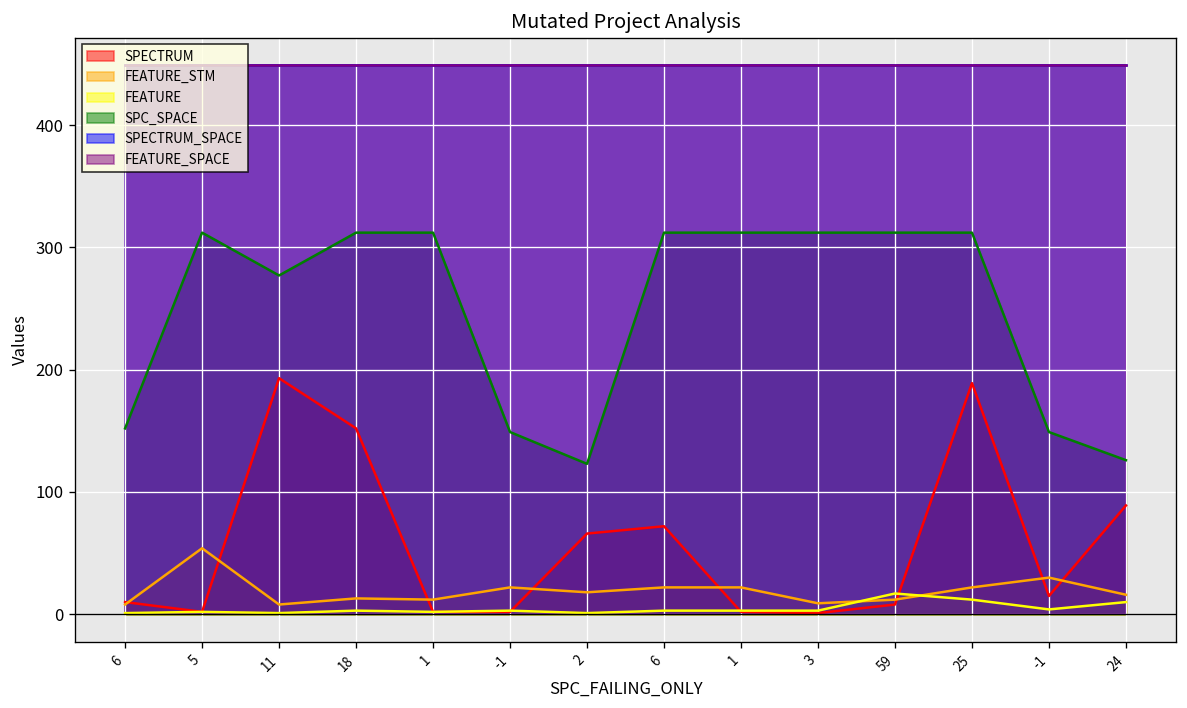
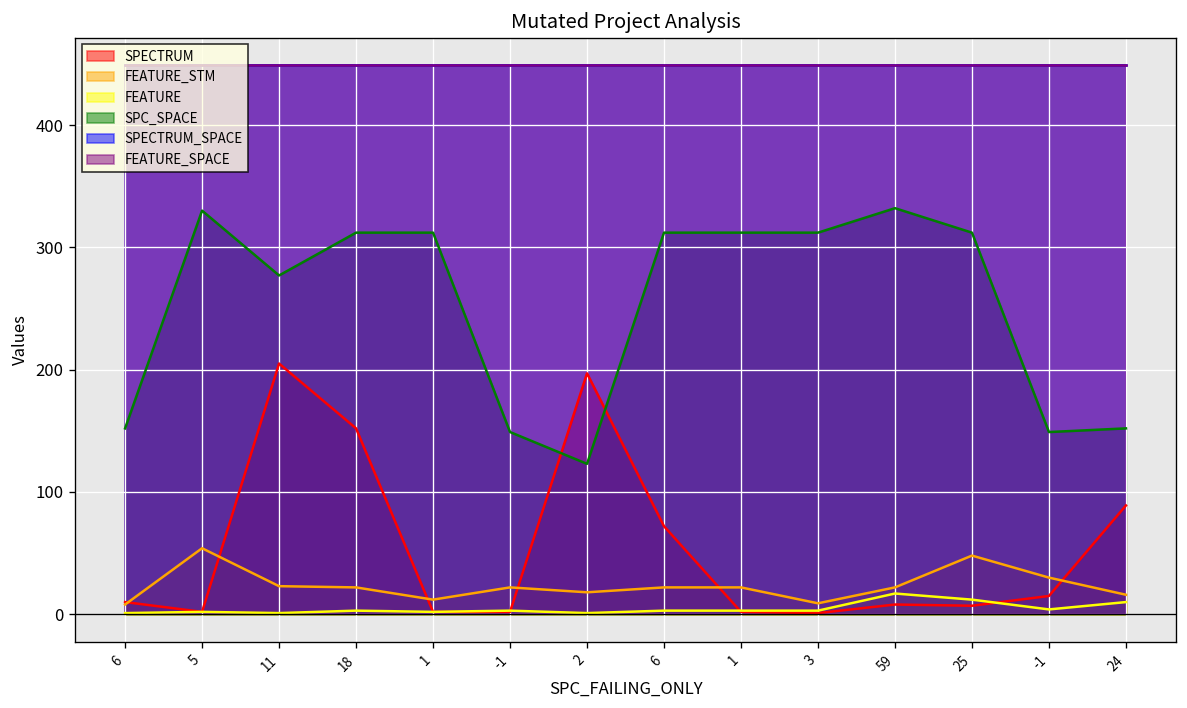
SPC_SPACE, 5: 312 -> 330
SPECTRUM, 11: 193 -> 205
FEATURE_STM, 11: 8 -> 23
FEATURE_STM, 18: 13 -> 22
SPECTRUM, 2: 66 -> 197
FEATURE_STM, 59: 12 -> 22
SPC_SPACE, 59: 312 -> 332
SPECTRUM, 25: 189 -> 7
FEATURE_STM, 25: 22 -> 48
SPC_SPACE, 24: 126 -> 152
